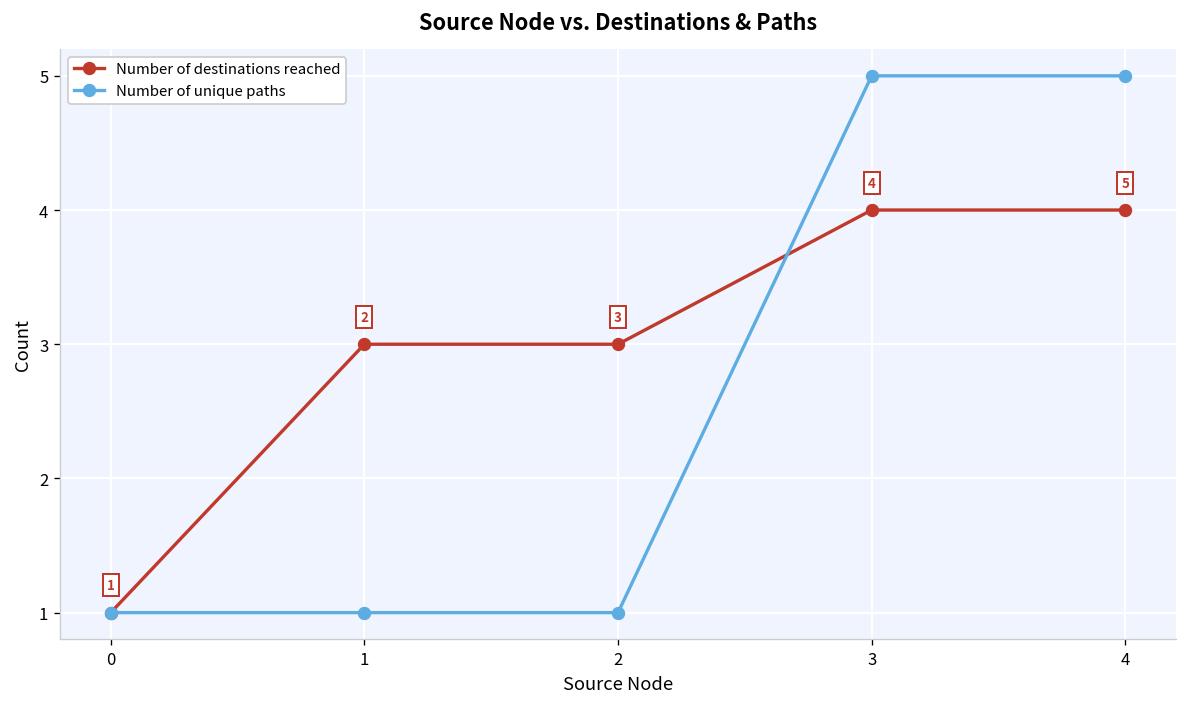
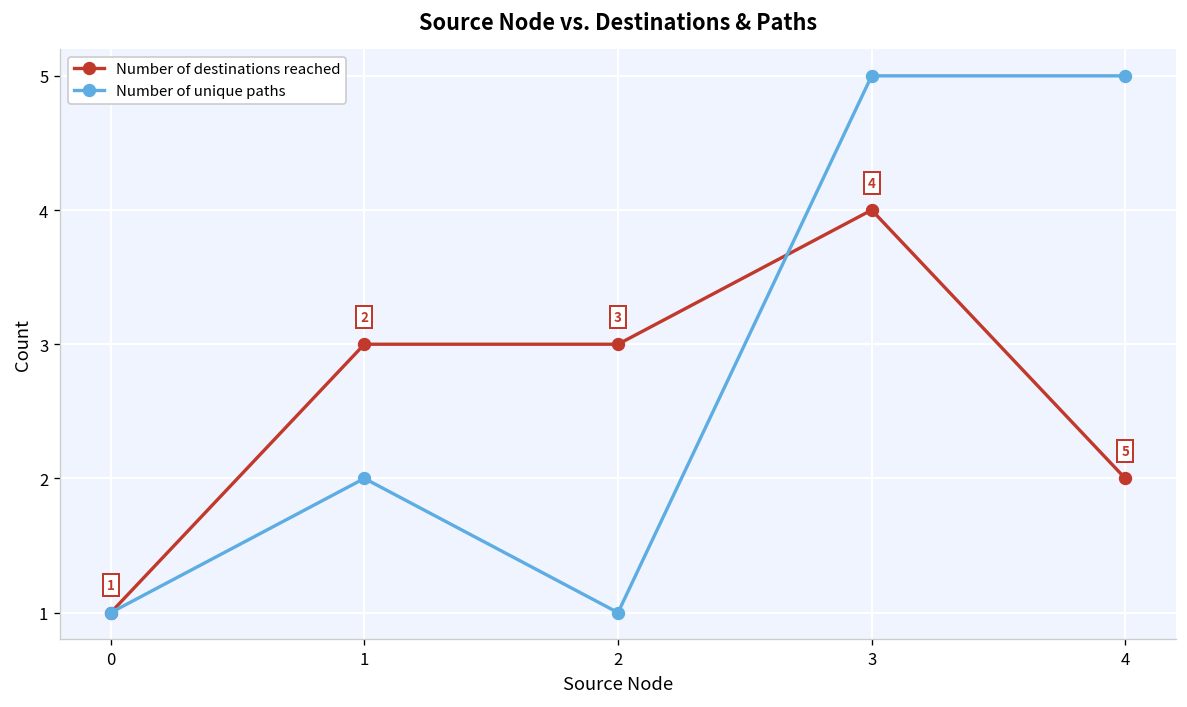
Number of unique paths, 1: 1 -> 2
Number of destinations reached, 4: 4 -> 2
